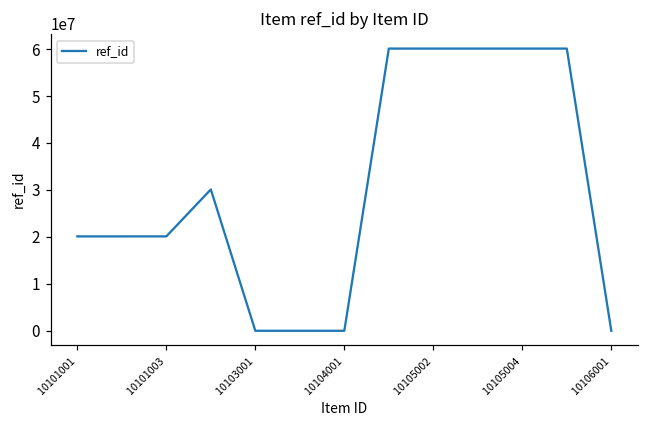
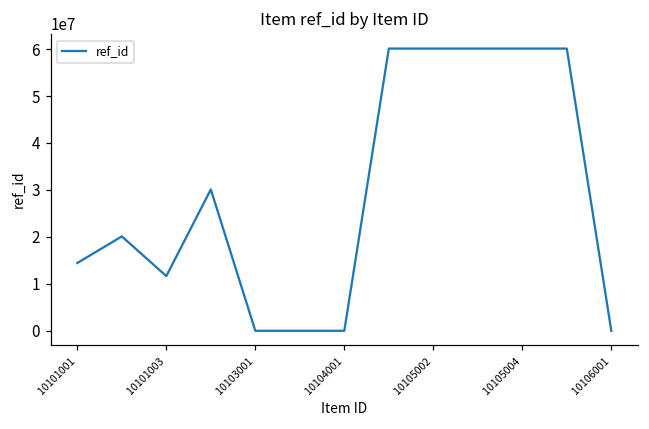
10101001: 20000000 -> 14000000
10101003: 20000000 -> 12000000
